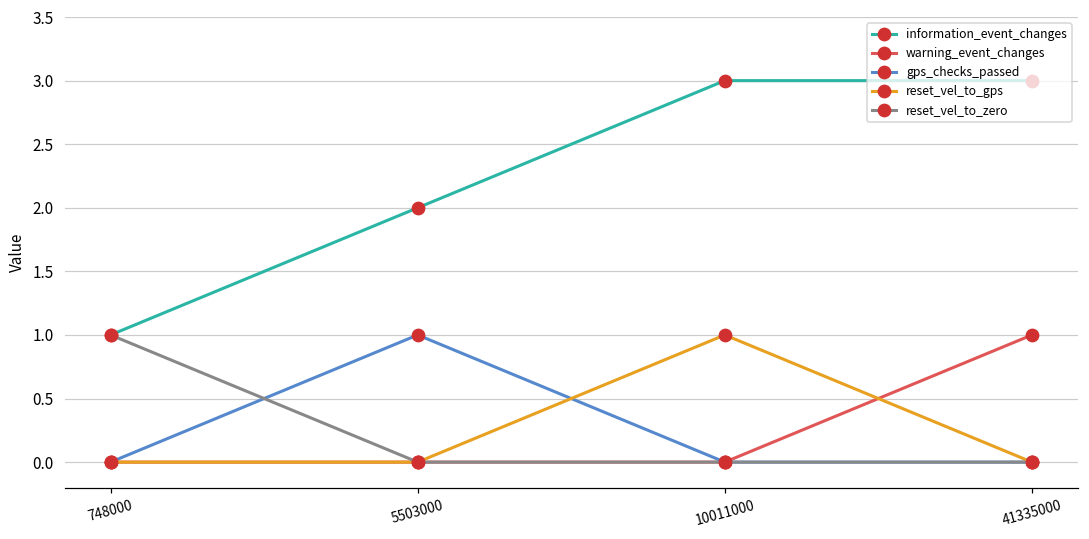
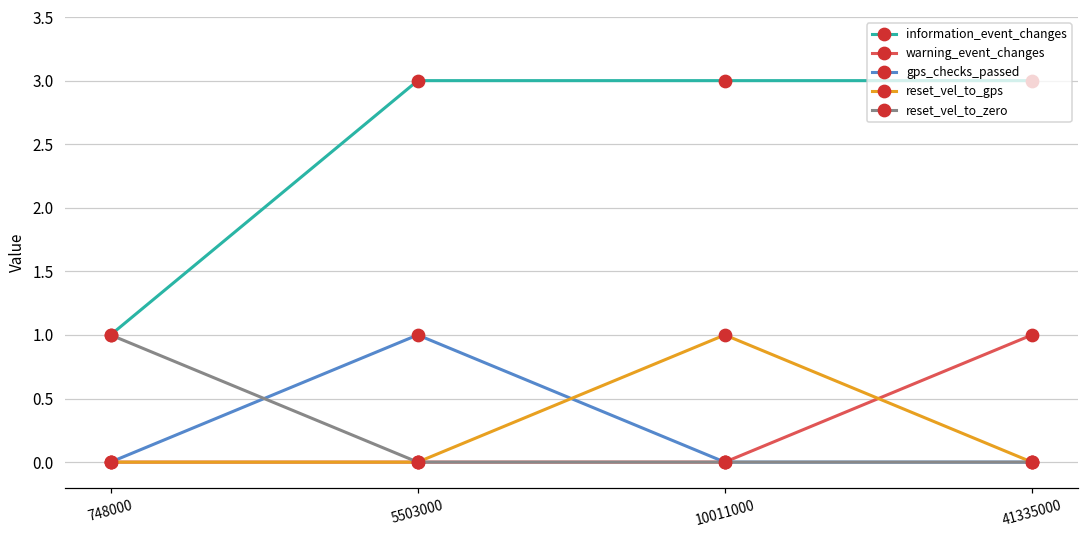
information_event_changes, 5503000: 2 -> 3
